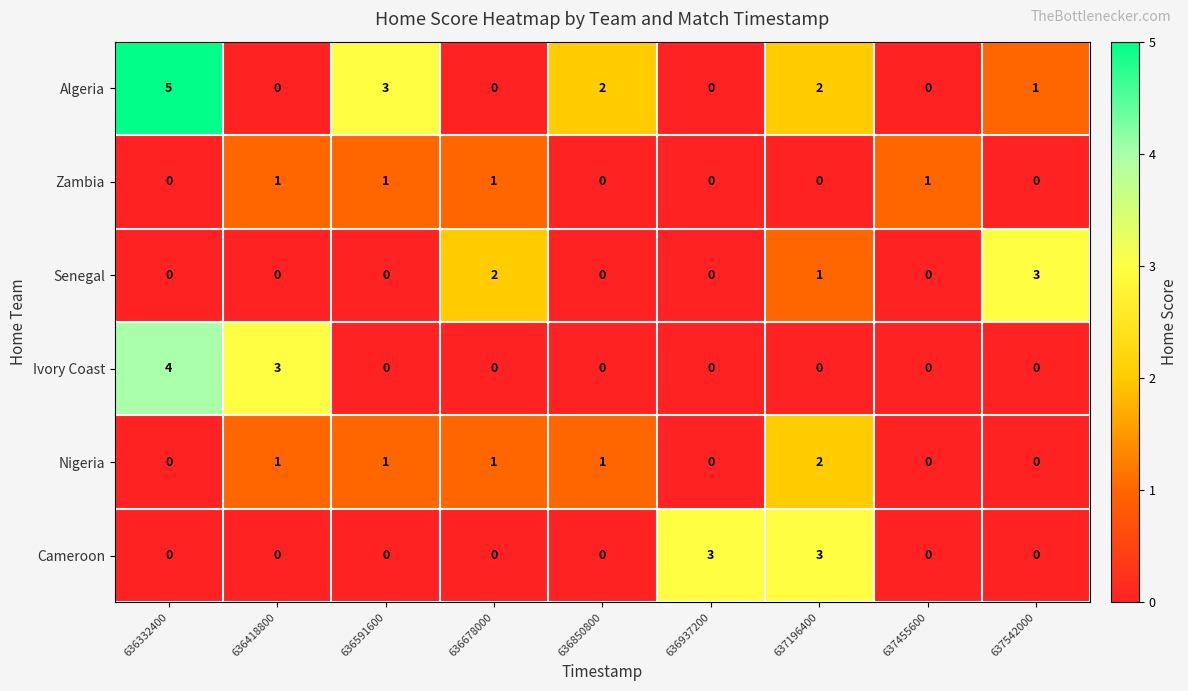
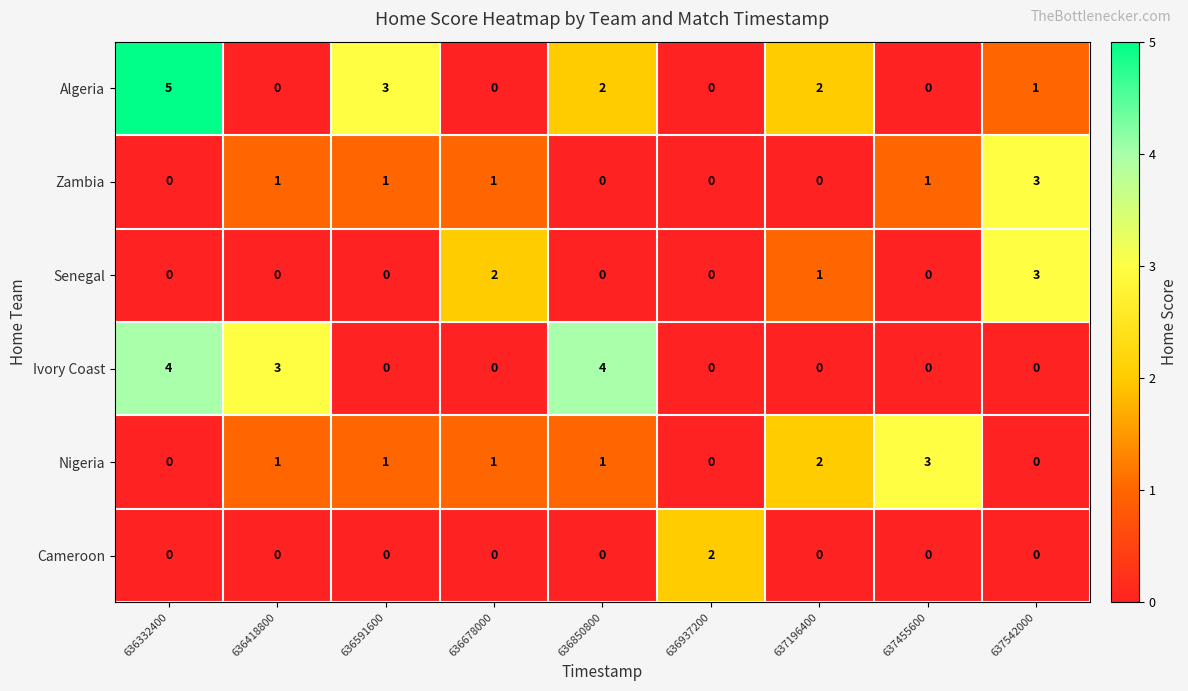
Zambia, 637542000: 0 -> 3
Ivory Coast, 636850800: 0 -> 4
Nigeria, 637455600: 0 -> 3
Cameroon, 636937200: 3 -> 2
Cameroon, 637196400: 3 -> 0
